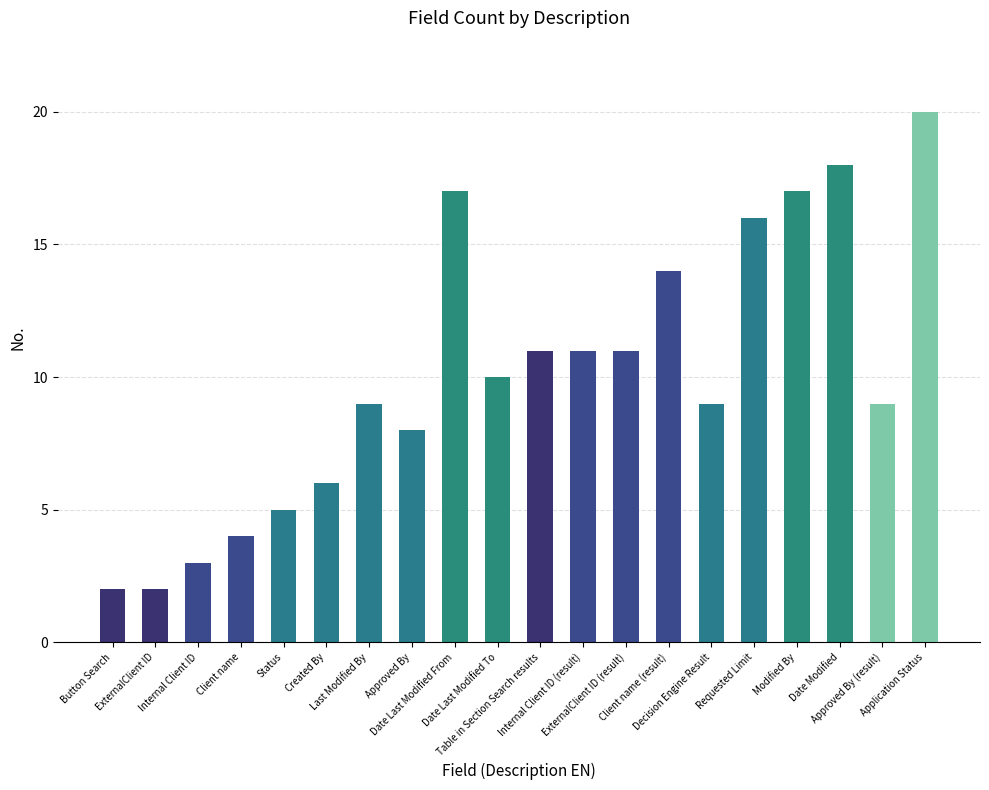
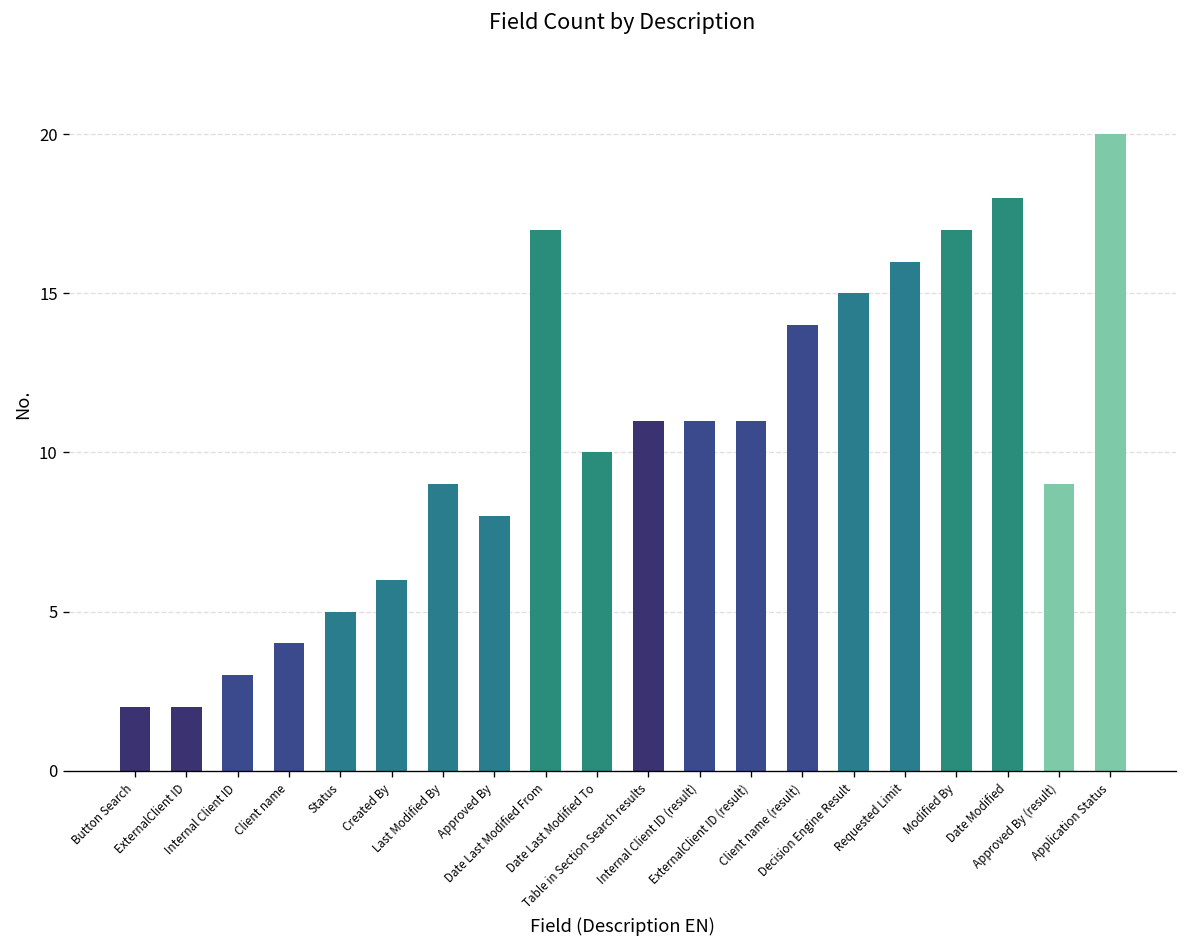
Decision Engine Result: 9 -> 15
